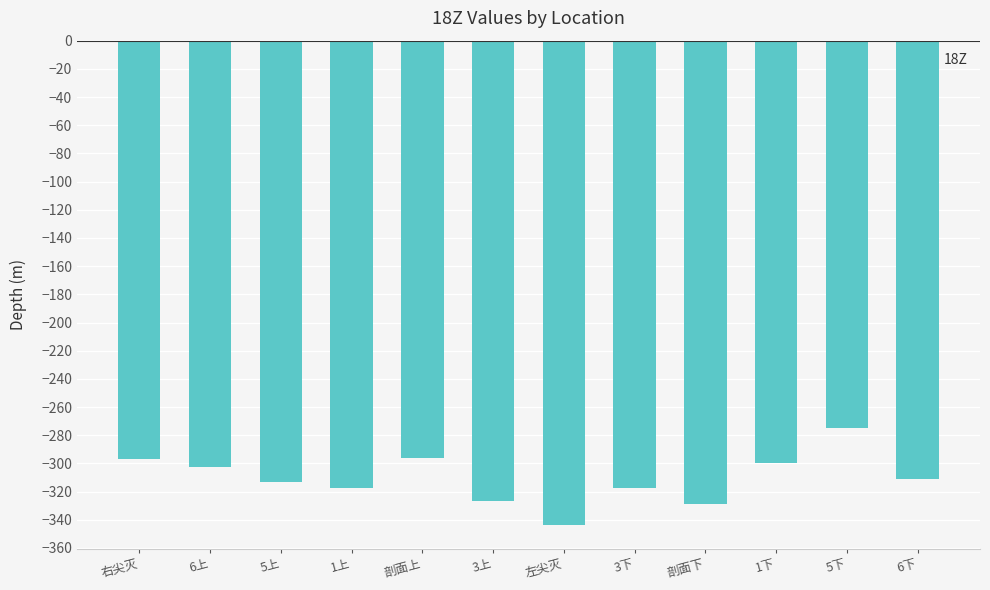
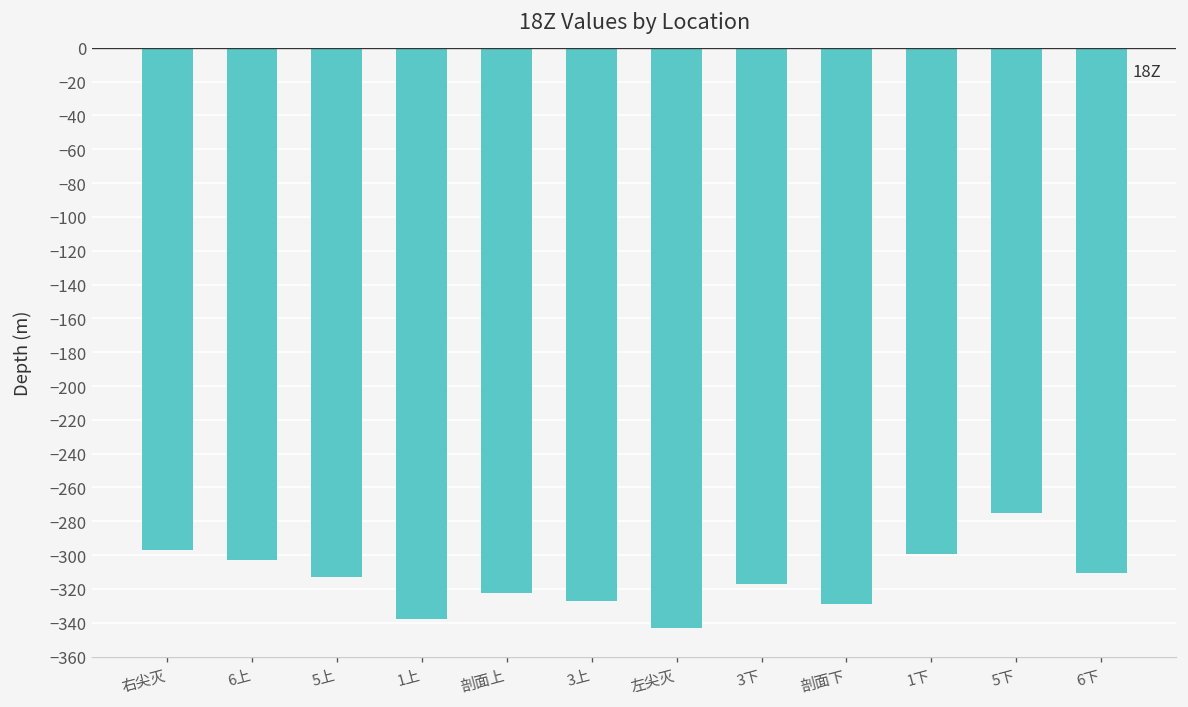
1上: -317 -> -338
剖面上: -296 -> -322
